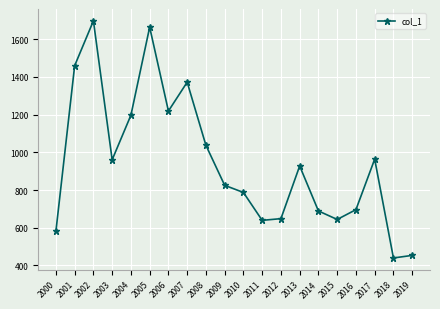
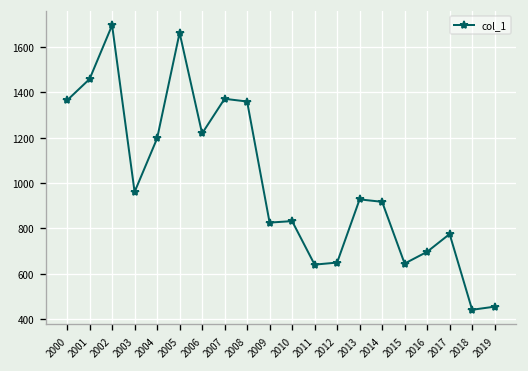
2000: 580 -> 1360
2008: 1040 -> 1360
2010: 790 -> 830
2014: 690 -> 920
2017: 960 -> 770
